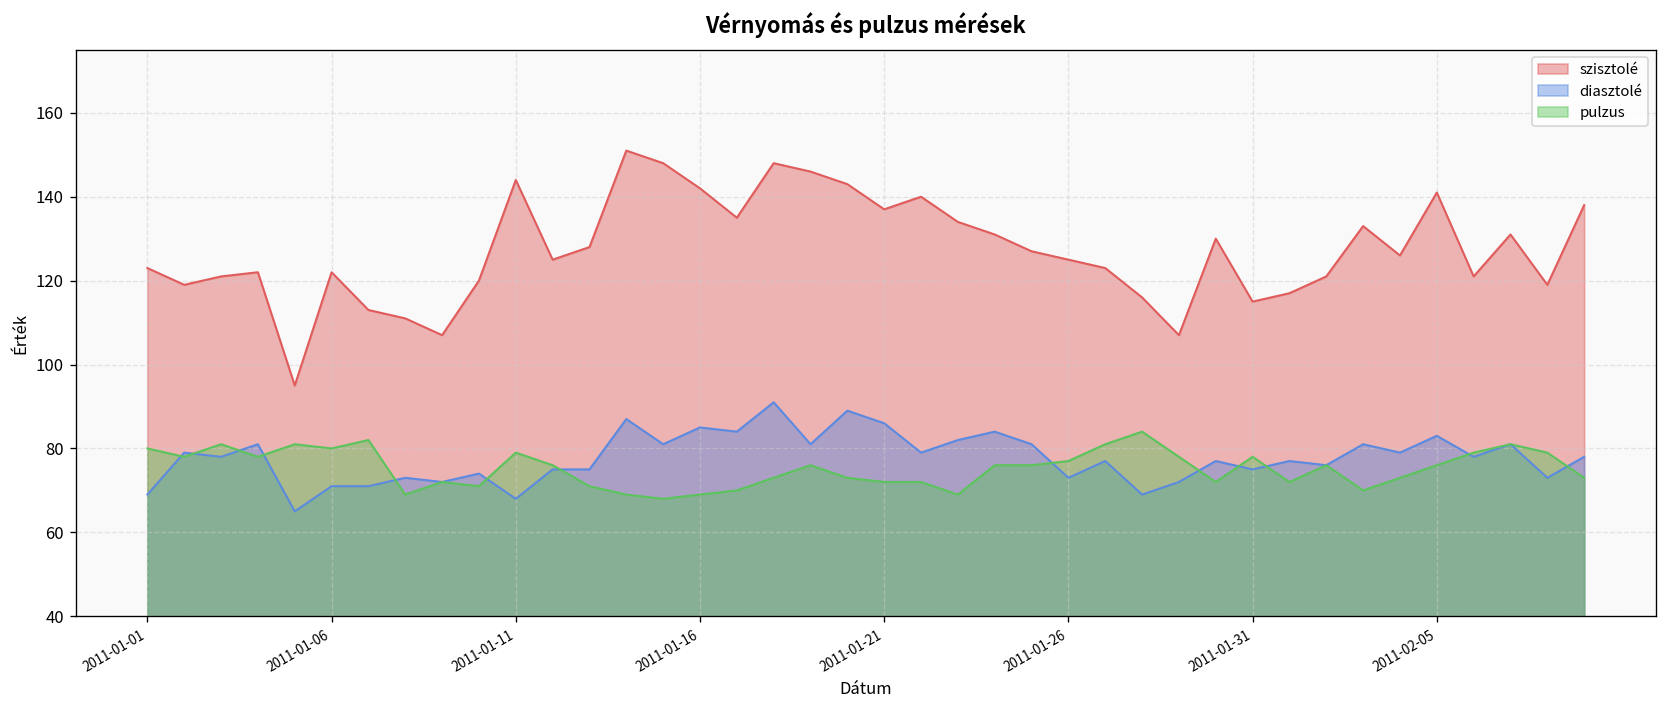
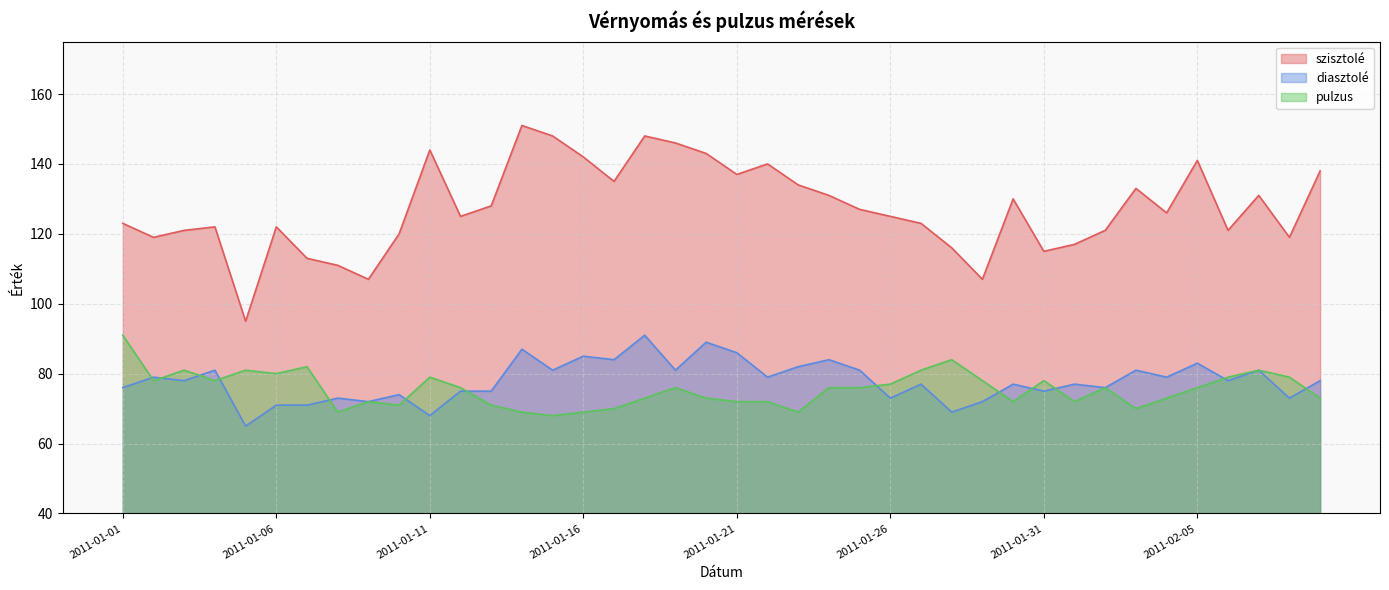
diasztolé, 2011-01-01: 69 -> 76
pulzus, 2011-01-01: 80 -> 91
